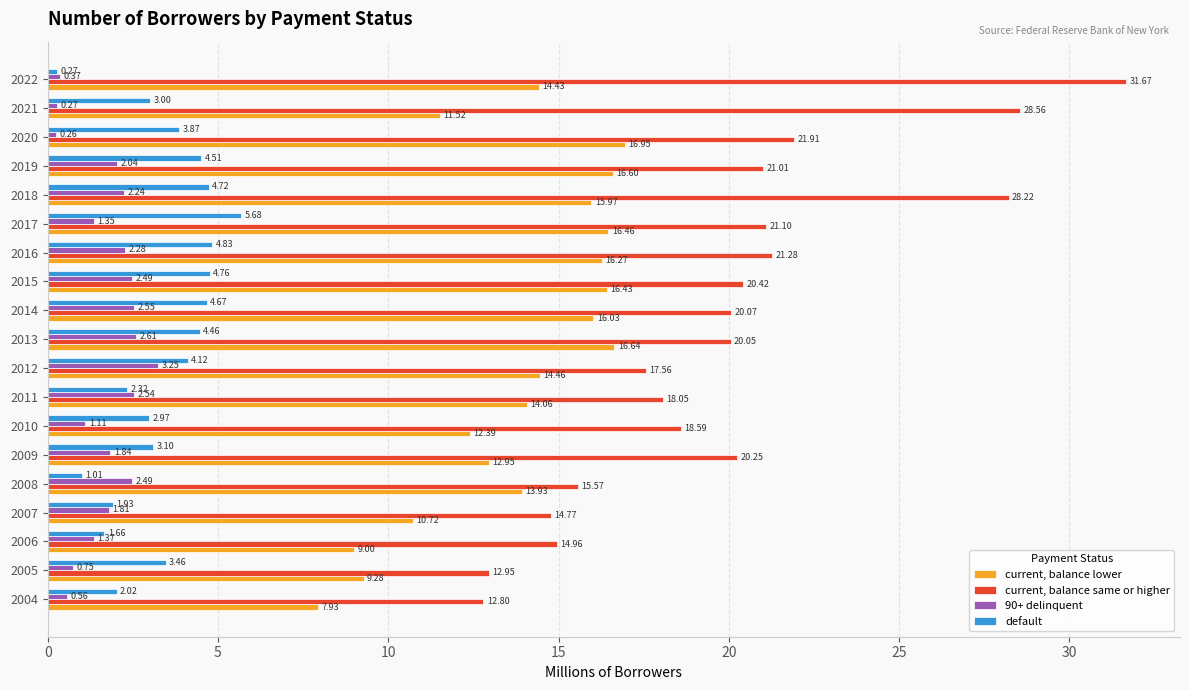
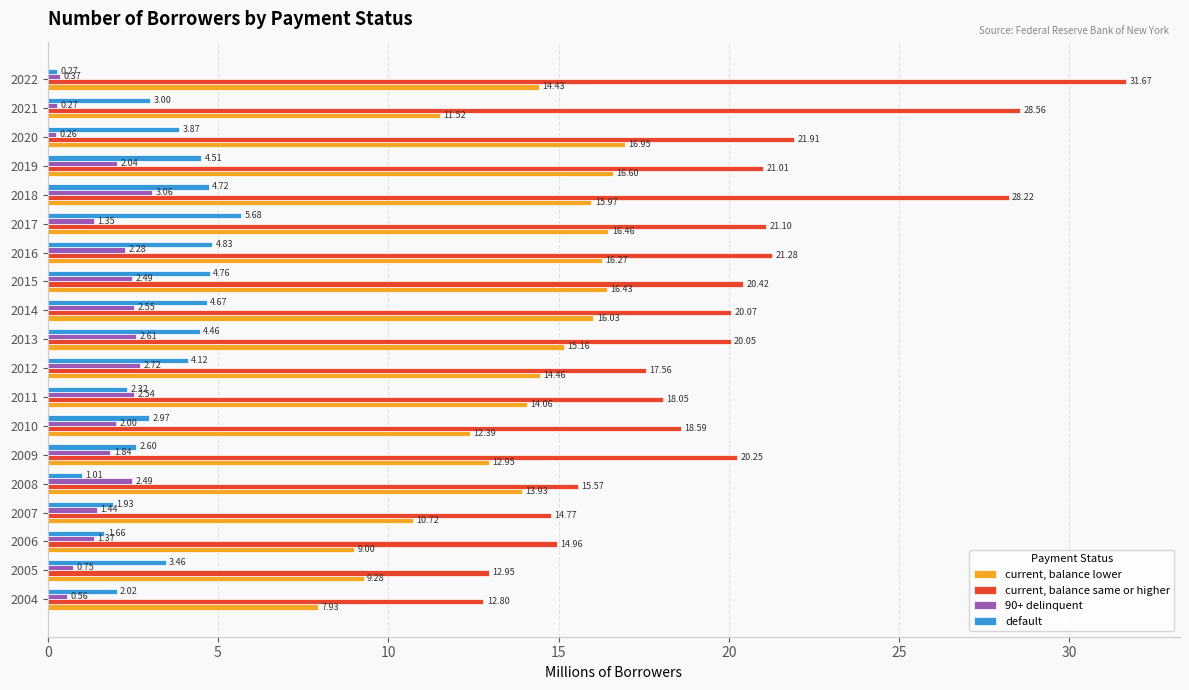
90+ delinquent, 2018: 2.24 -> 3.06
current, balance lower, 2013: 16.64 -> 15.16
90+ delinquent, 2012: 3.25 -> 2.72
90+ delinquent, 2010: 1.11 -> 2.00
default, 2009: 3.10 -> 2.60
90+ delinquent, 2007: 1.81 -> 1.44
